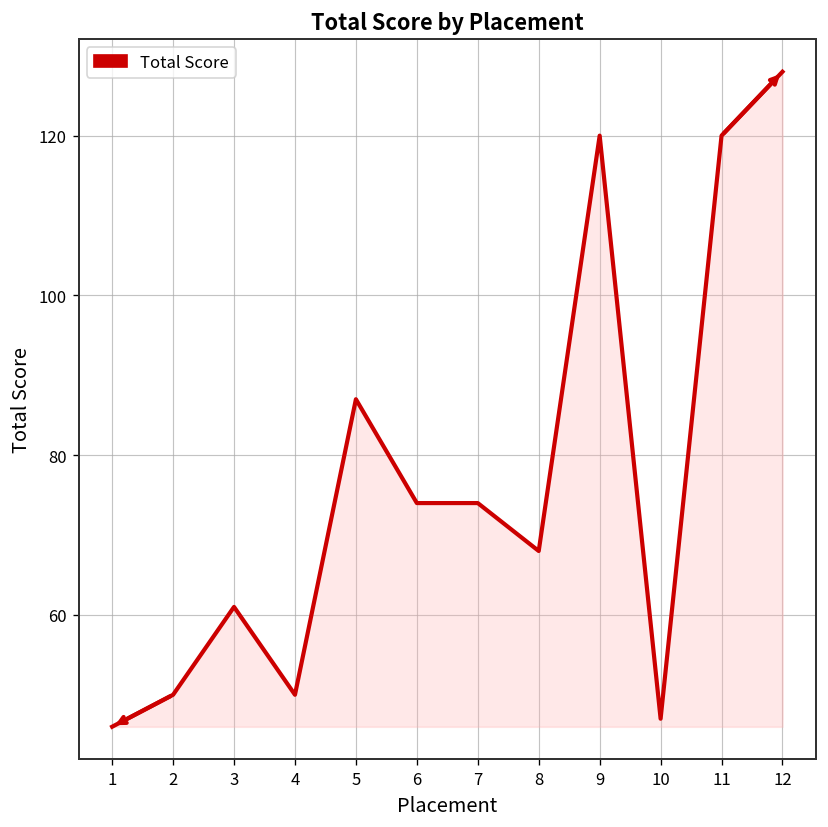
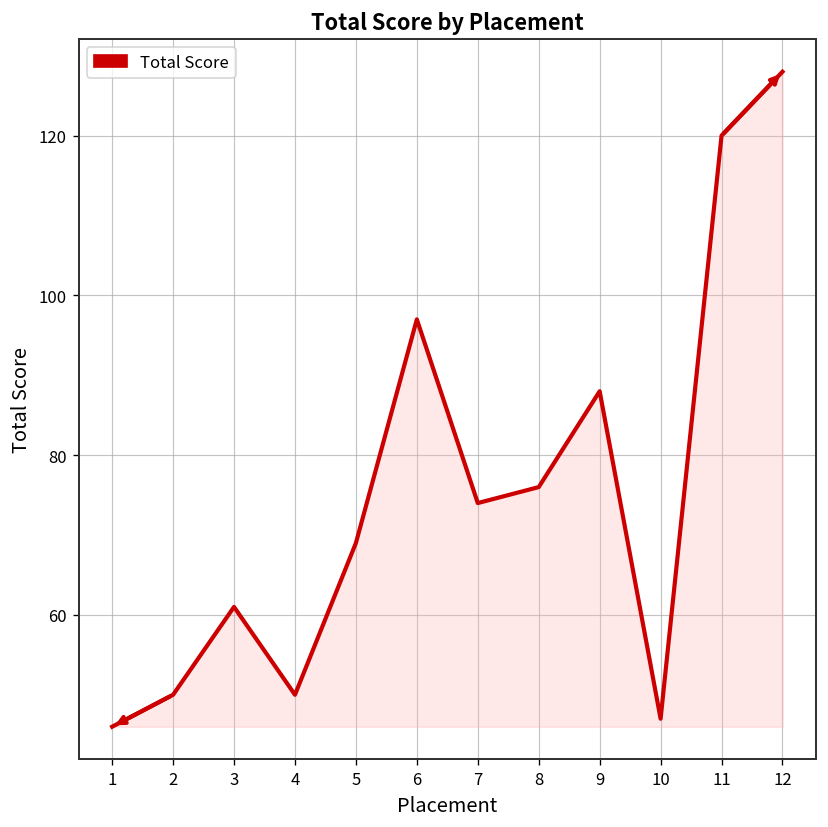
5: 87 -> 69
6: 74 -> 97
8: 68 -> 76
9: 120 -> 88
